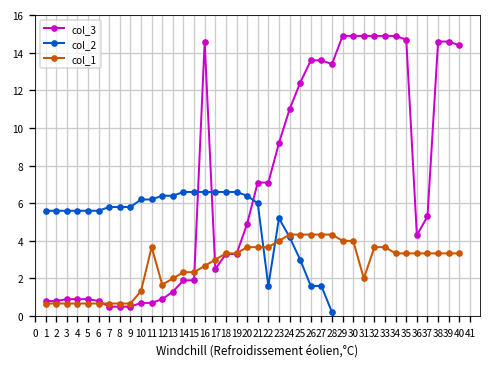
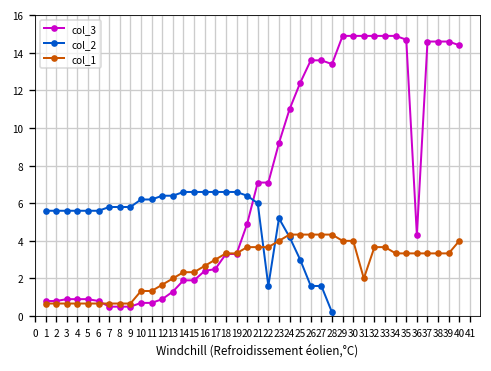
col_1, 11: 3.7 -> 1.3
col_3, 16: 14.6 -> 2.4
col_3, 37: 5.3 -> 14.6
col_1, 40: 3.3 -> 4.0
